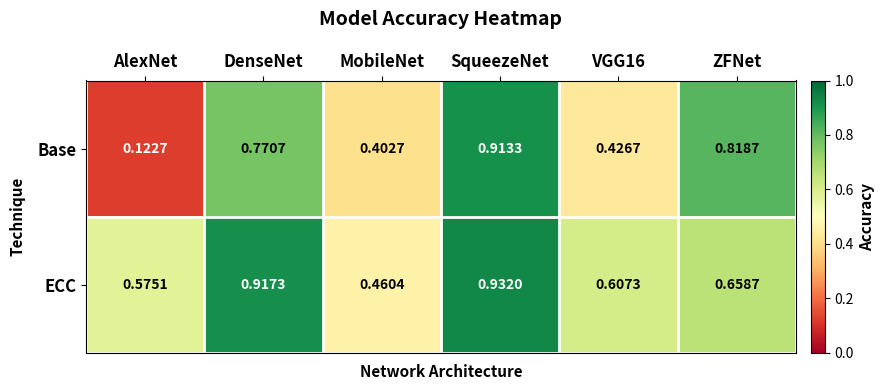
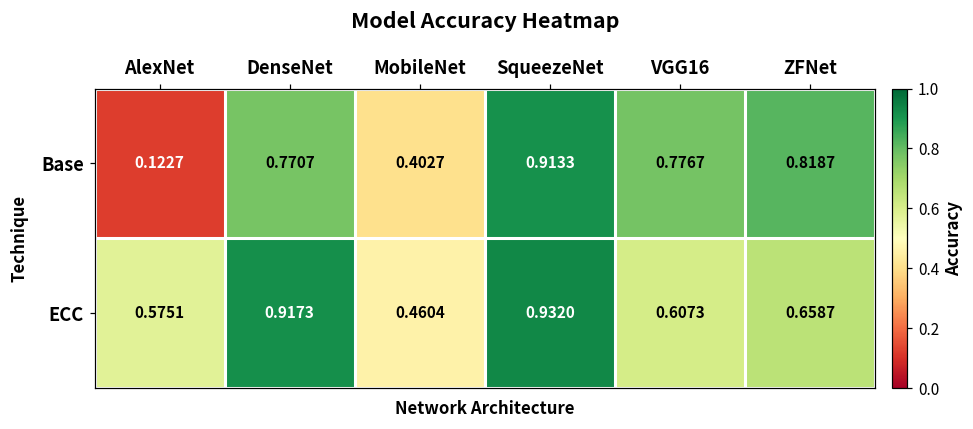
Base, VGG16: 0.4267 -> 0.7767
